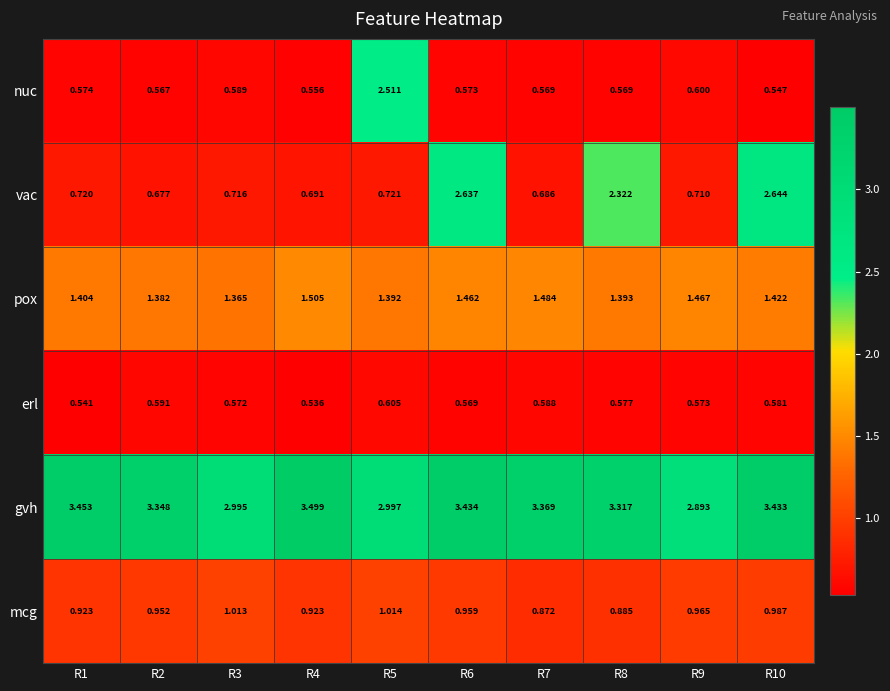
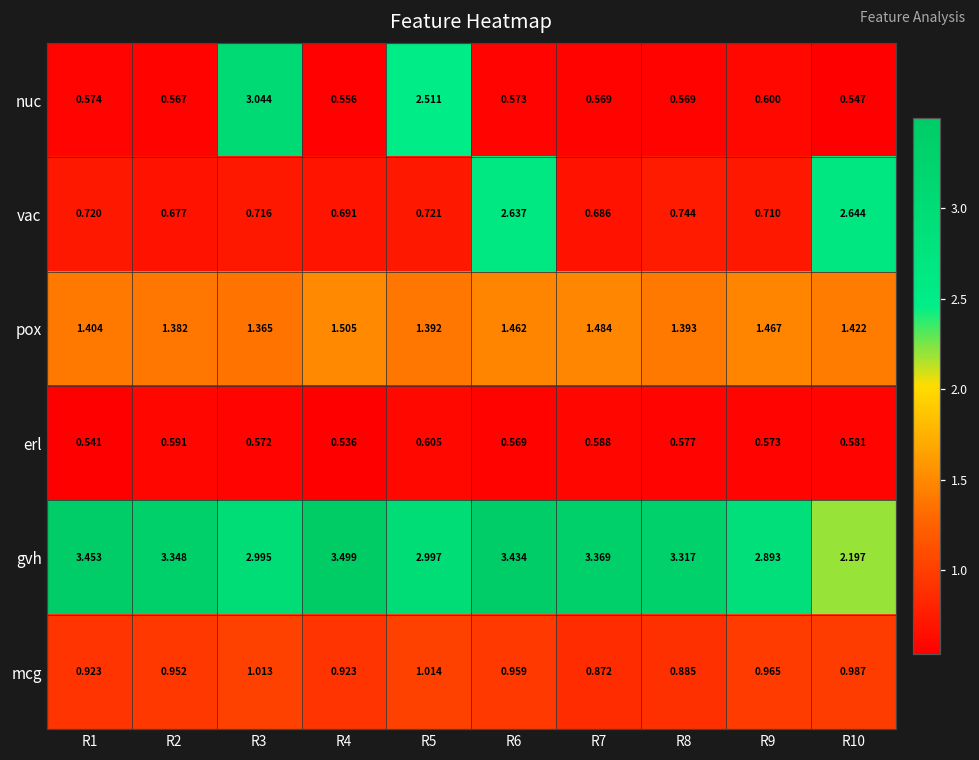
nuc, R3: 0.589 -> 3.044
vac, R8: 2.322 -> 0.744
gvh, R10: 3.433 -> 2.197
